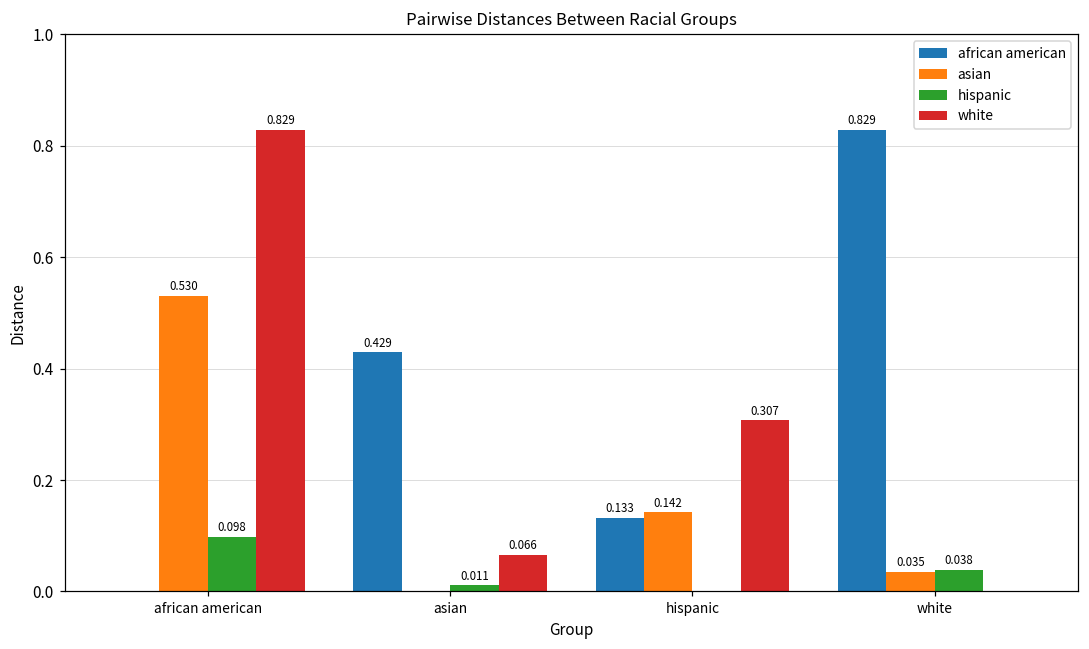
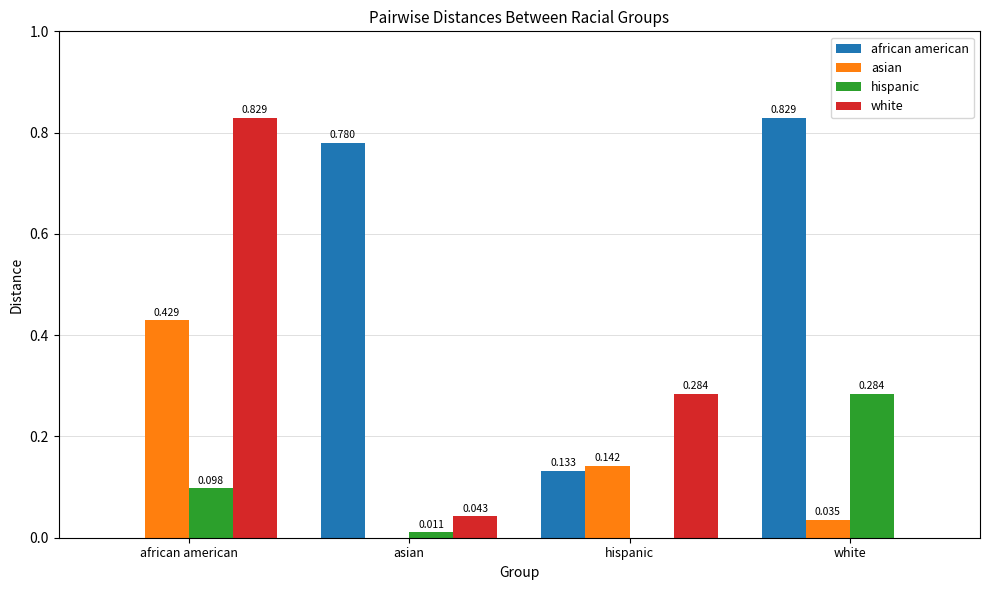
asian, african american: 0.530 -> 0.429
african american, asian: 0.429 -> 0.780
white, asian: 0.066 -> 0.043
white, hispanic: 0.307 -> 0.284
hispanic, white: 0.038 -> 0.284
